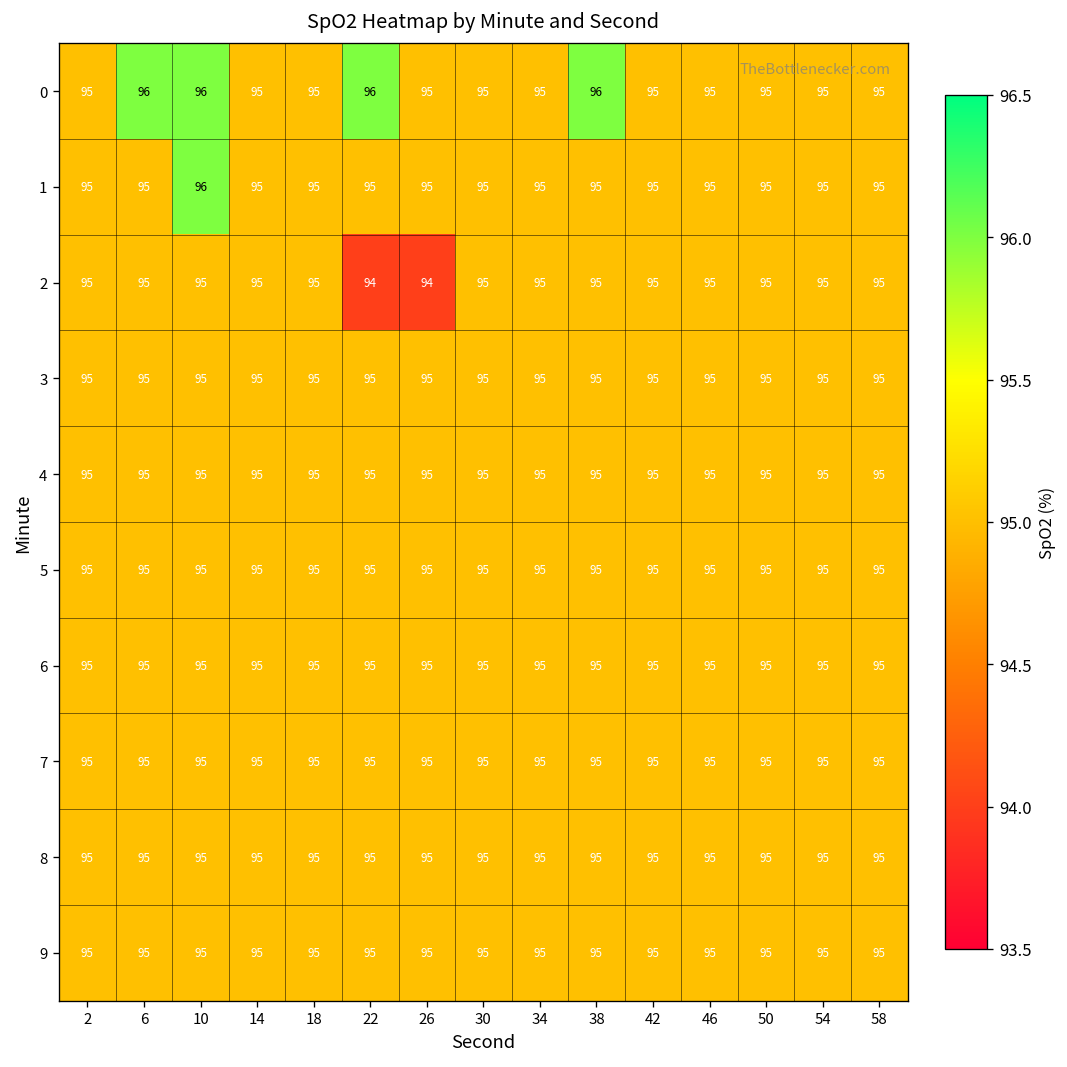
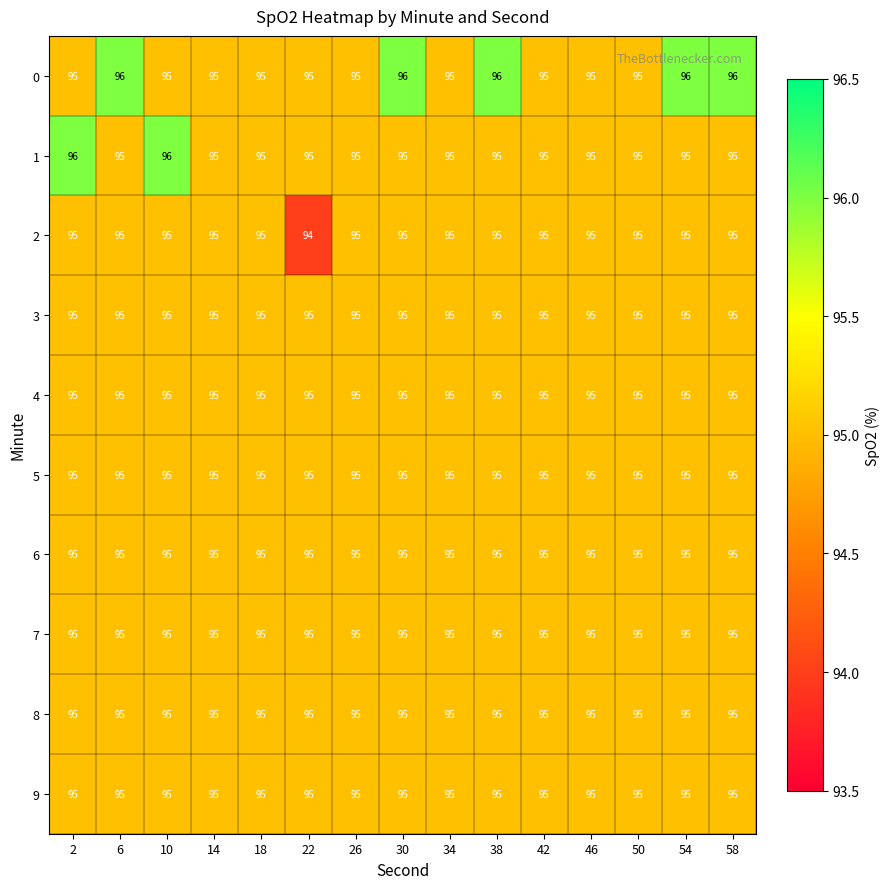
0, 10: 96 -> 95
0, 22: 96 -> 95
0, 30: 95 -> 96
0, 54: 95 -> 96
0, 58: 95 -> 96
1, 2: 95 -> 96
2, 26: 94 -> 95
